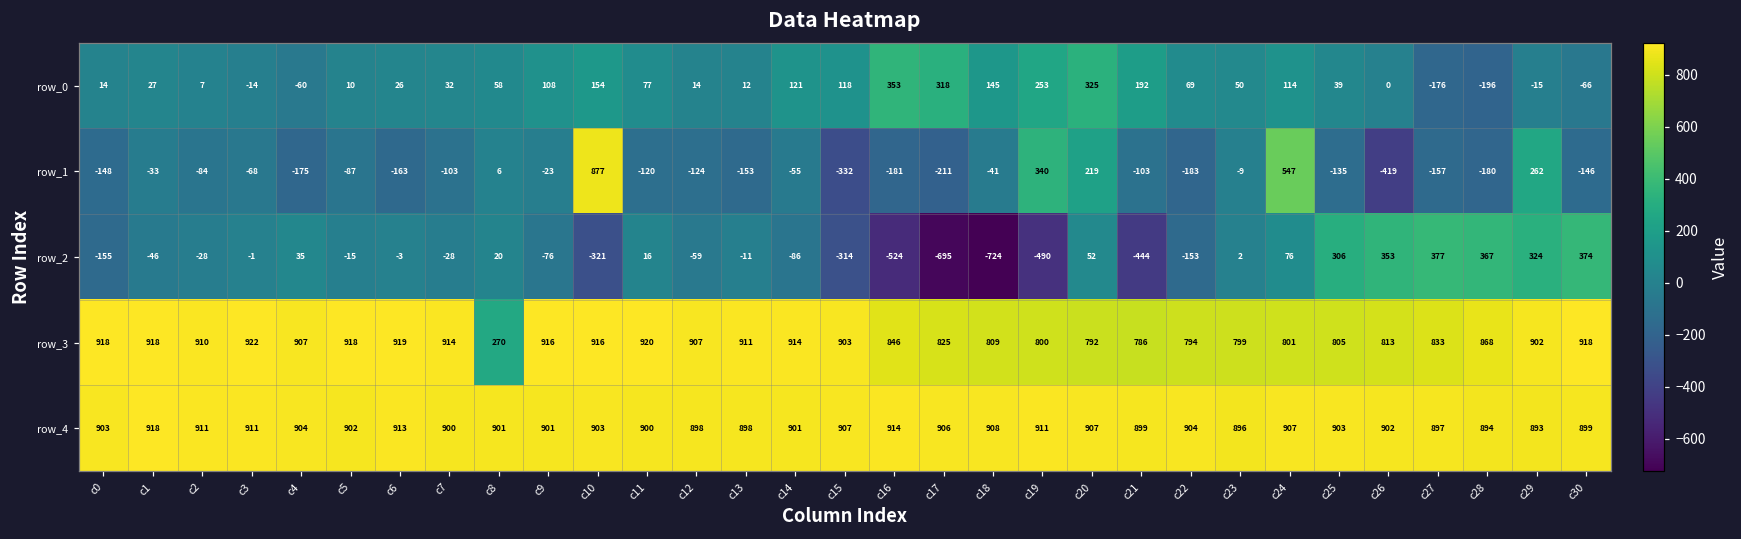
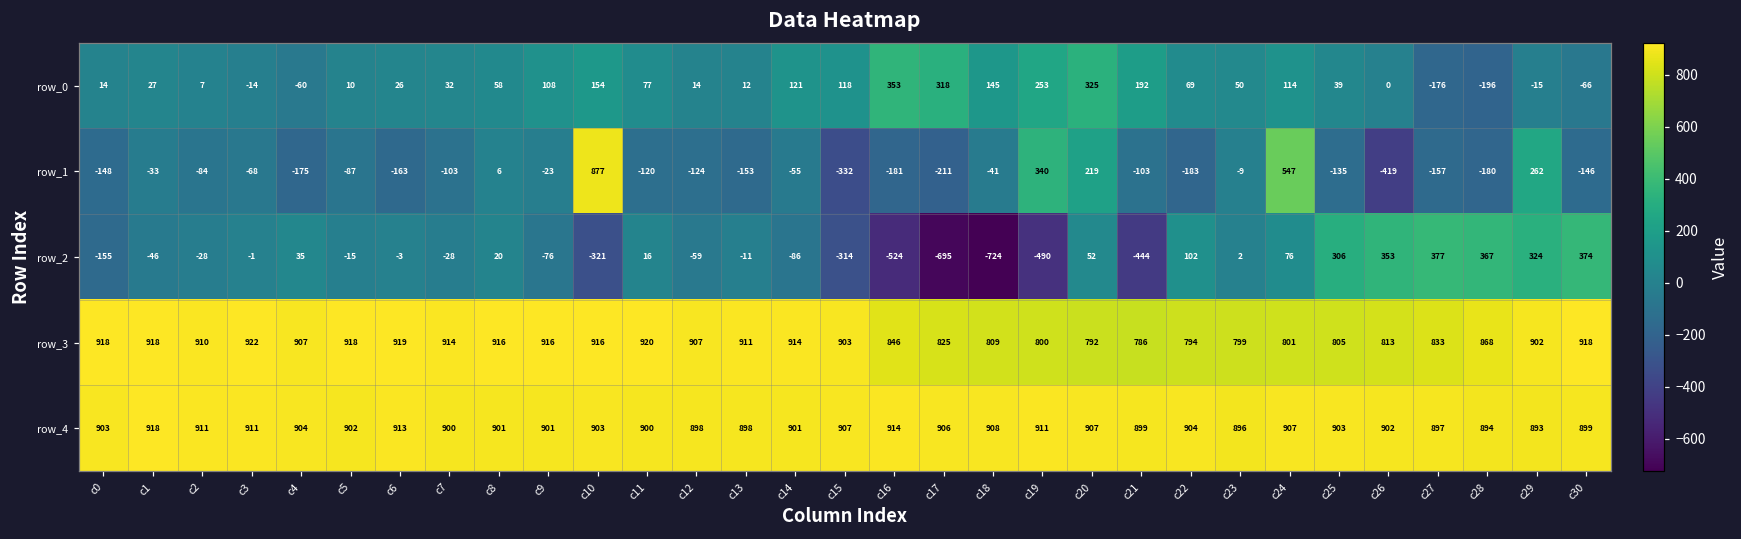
row_2, c22: -153 -> 102
row_3, c8: 270 -> 916
